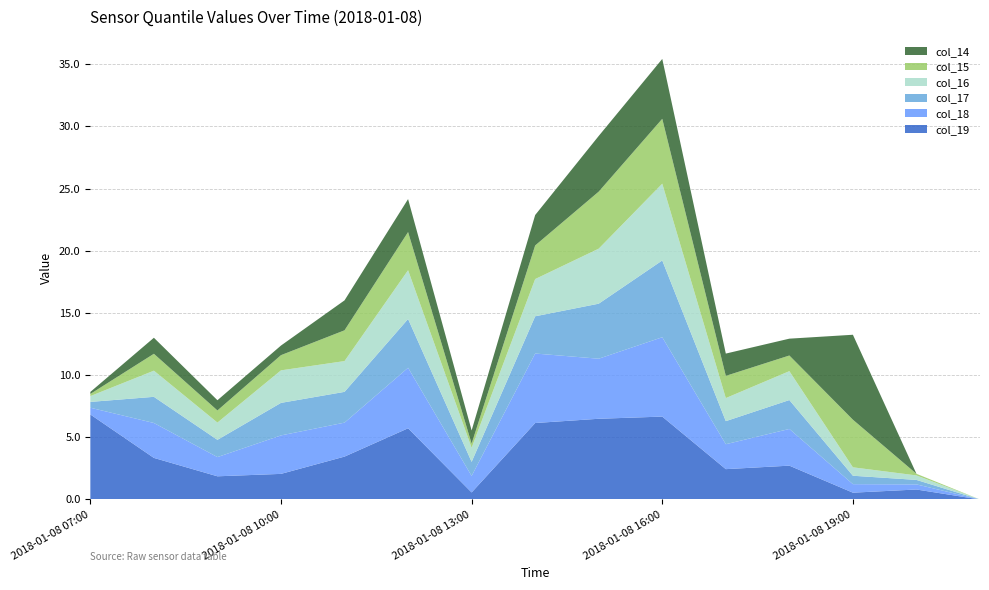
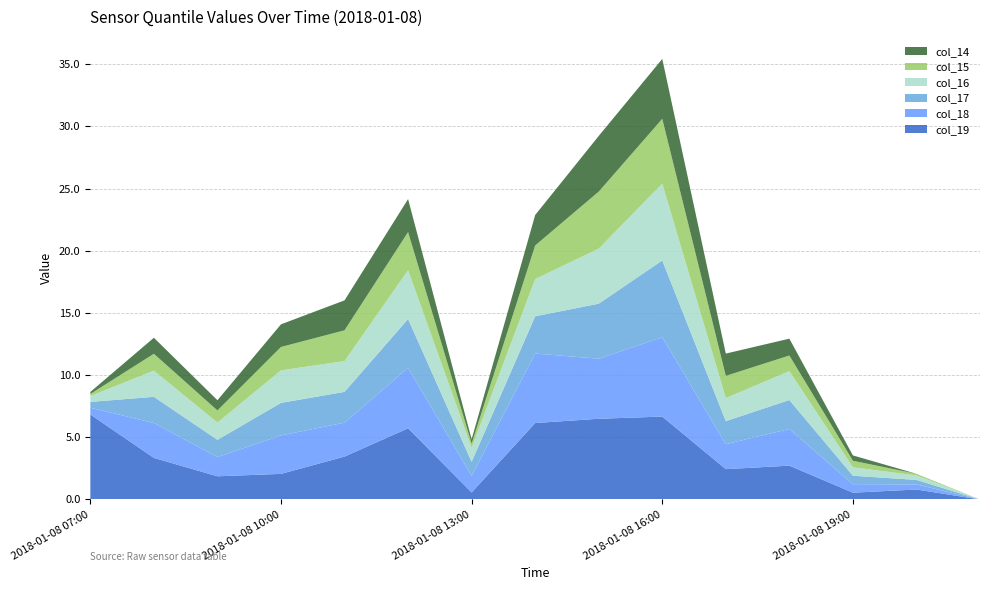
col_15, 2018-01-08 10:00: 1.2 -> 1.9
col_14, 2018-01-08 10:00: 0.8 -> 1.8
col_14, 2018-01-08 13:00: 1.1 -> 0.3
col_15, 2018-01-08 19:00: 3.8 -> 0.5
col_14, 2018-01-08 19:00: 6.8 -> 0.4
